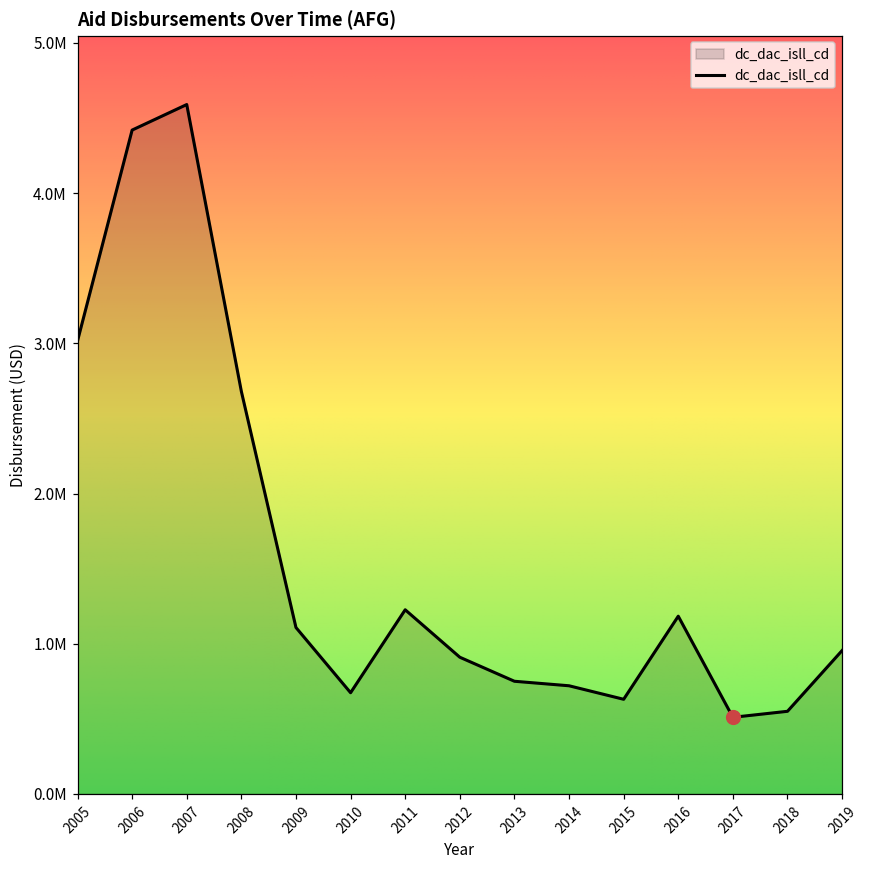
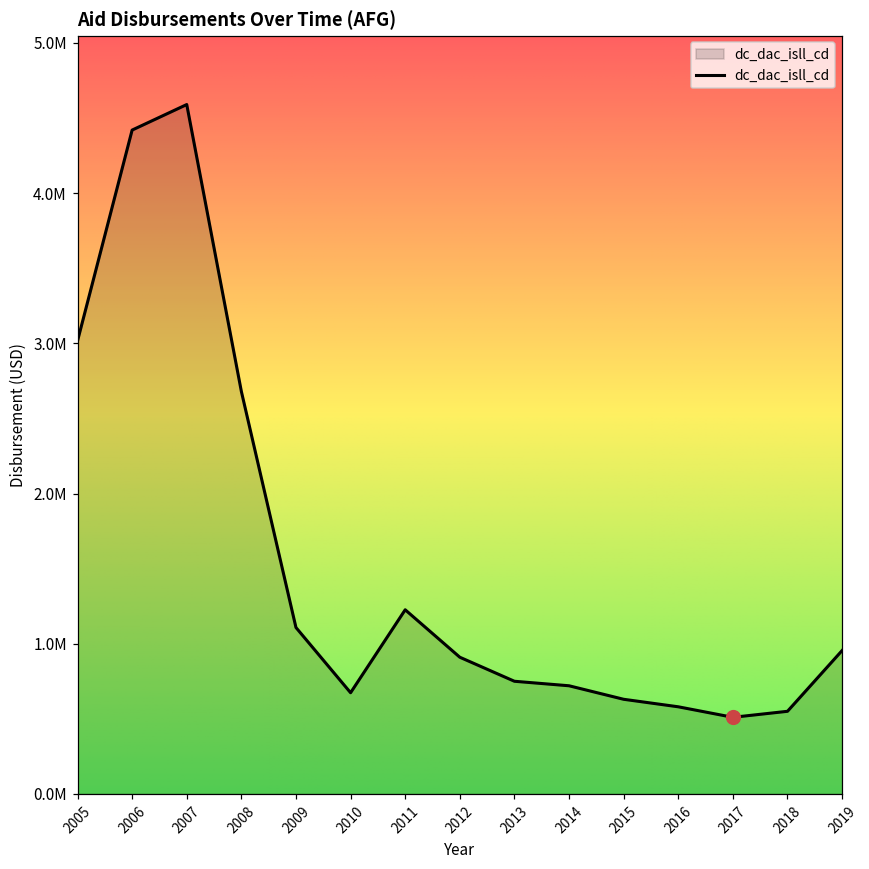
dc_dac_isll_cd, 2016: 1180000 -> 580000
